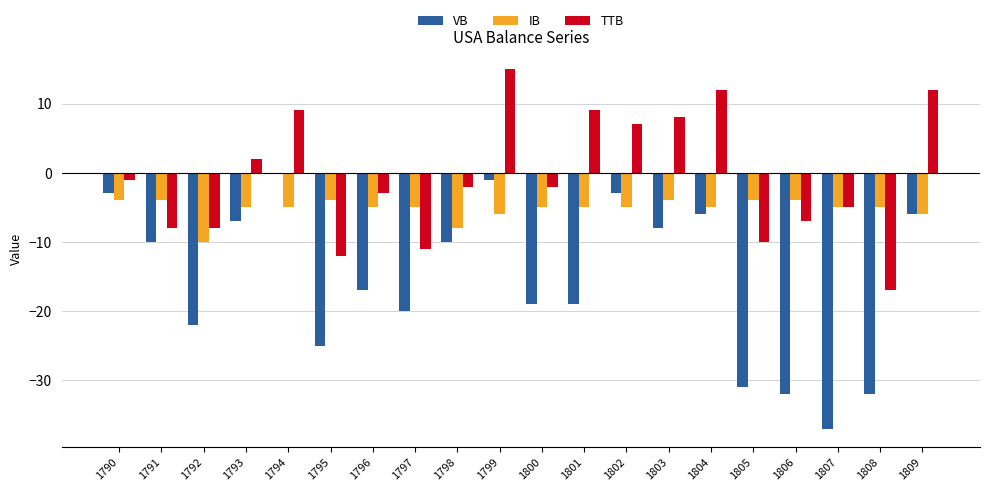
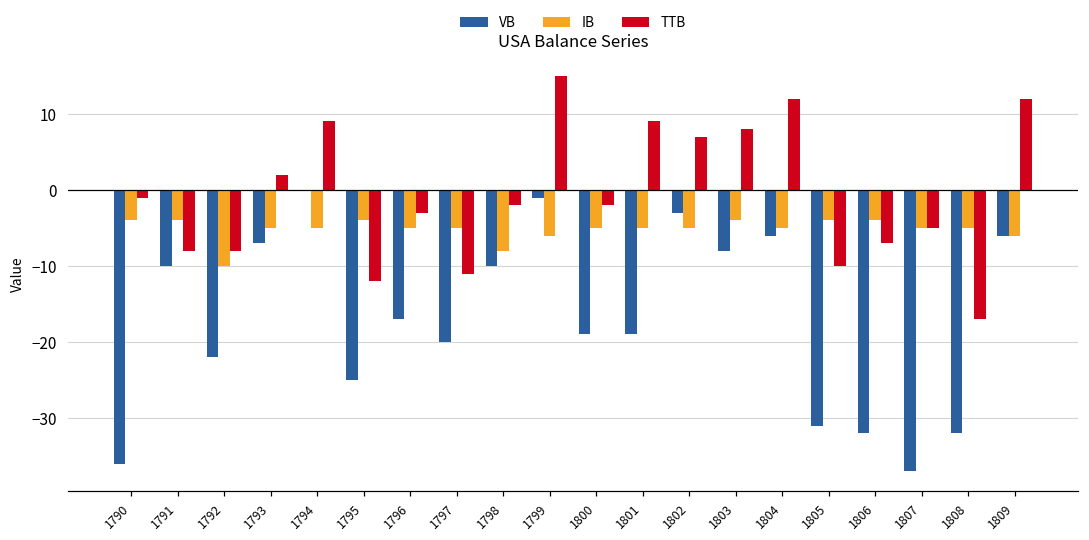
VB, 1790: -3 -> -36
